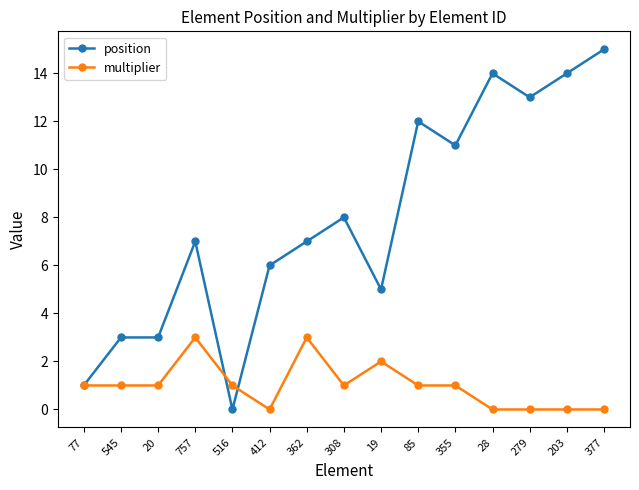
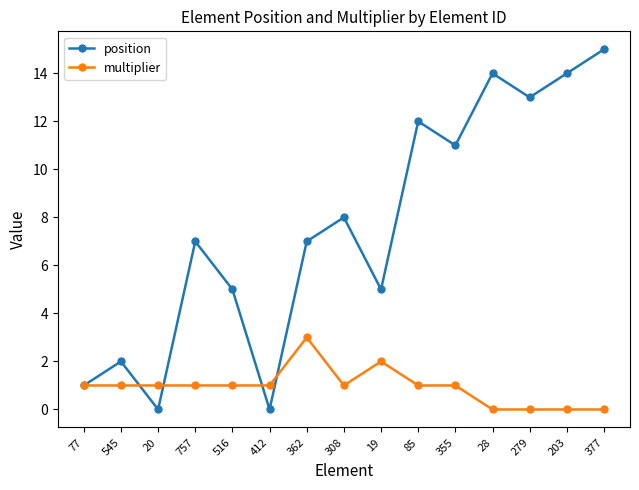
position, 545: 3 -> 2
position, 20: 3 -> 0
multiplier, 757: 3 -> 1
position, 516: 0 -> 5
position, 412: 6 -> 0
multiplier, 412: 0 -> 1
